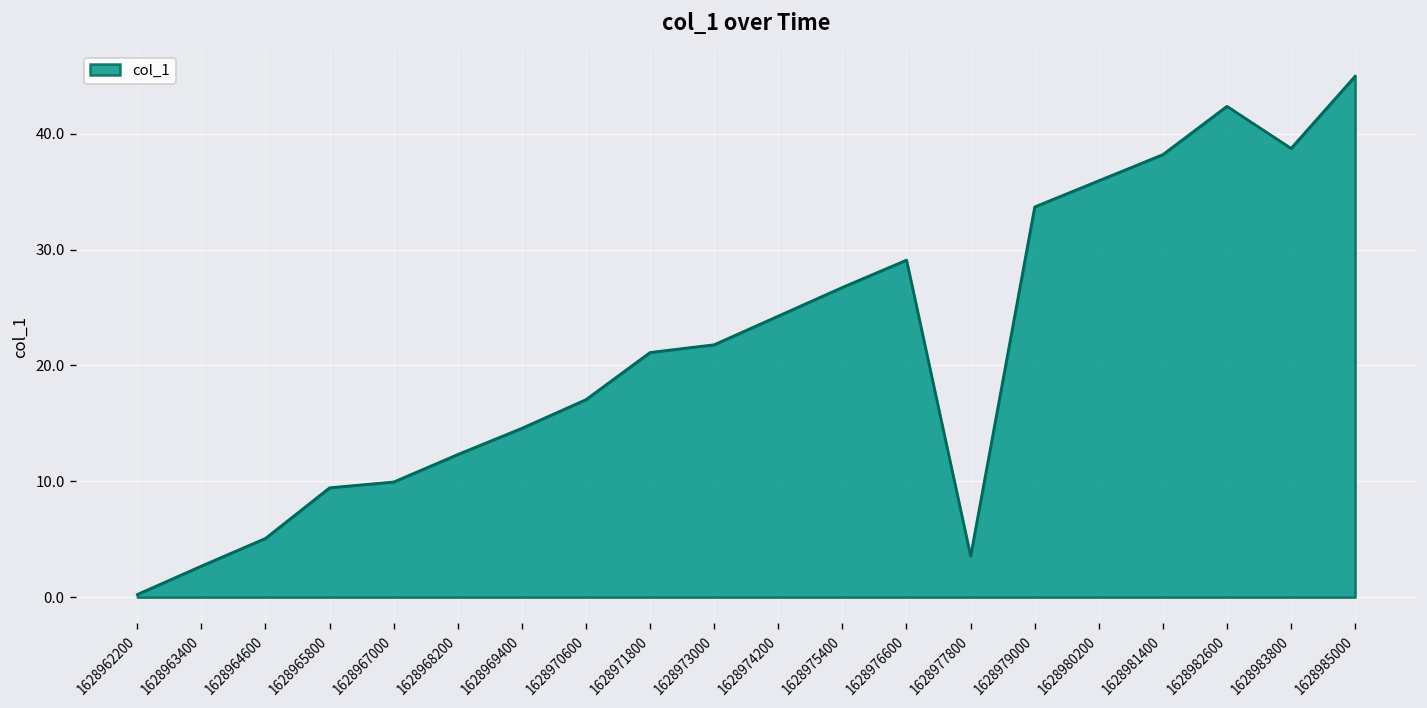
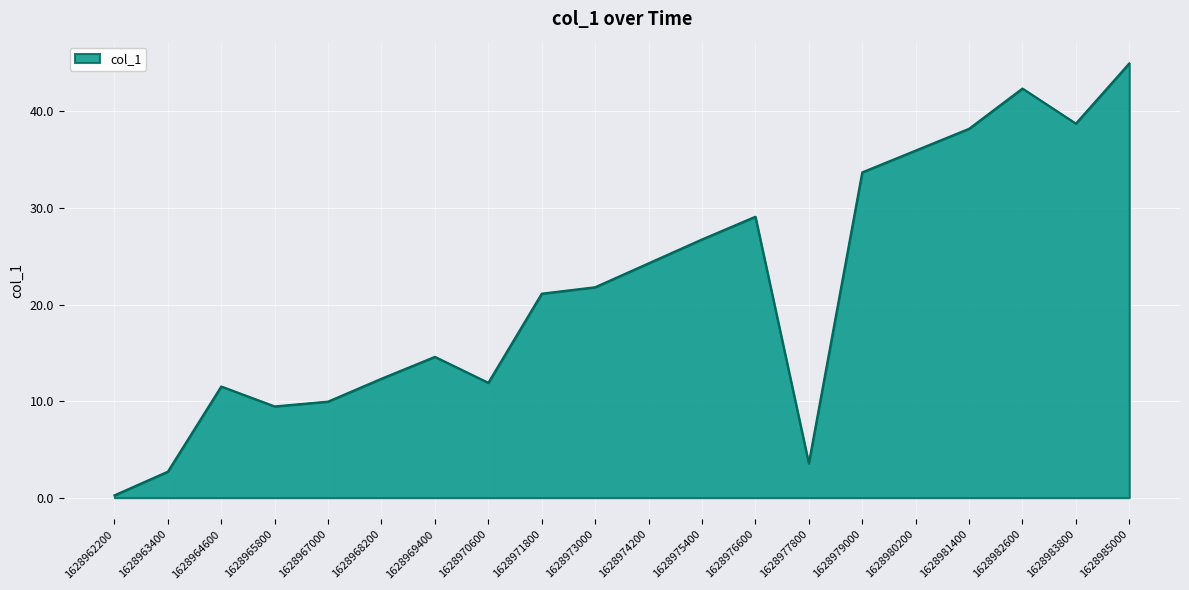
1628964600: 5 -> 12
1628970600: 17 -> 12
